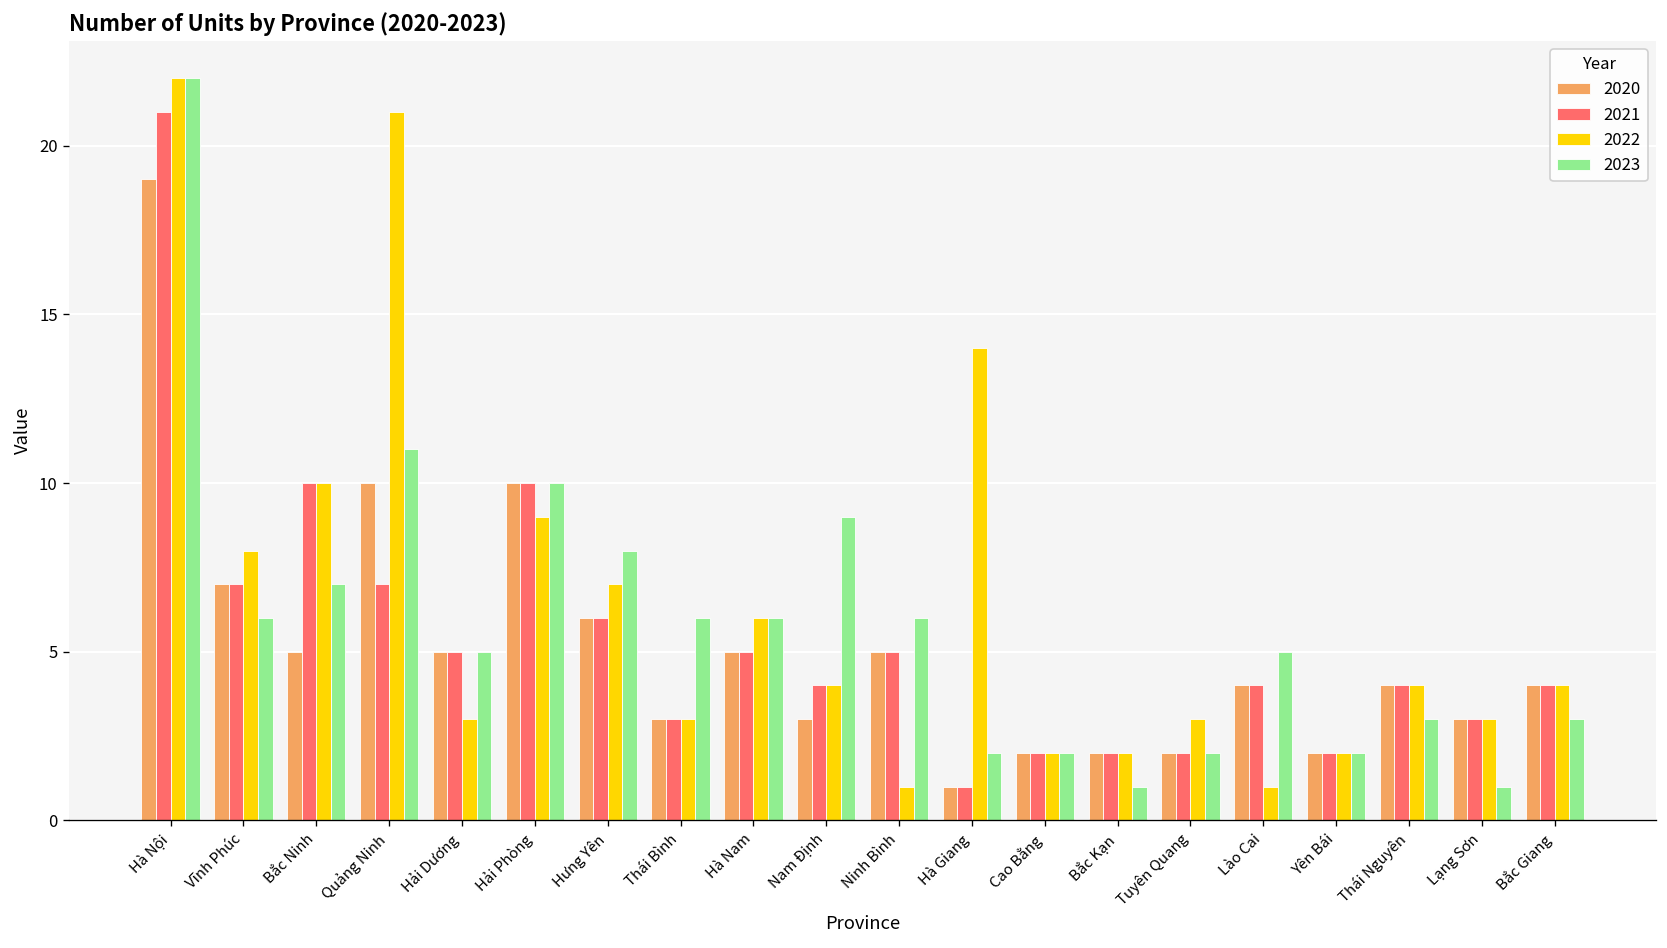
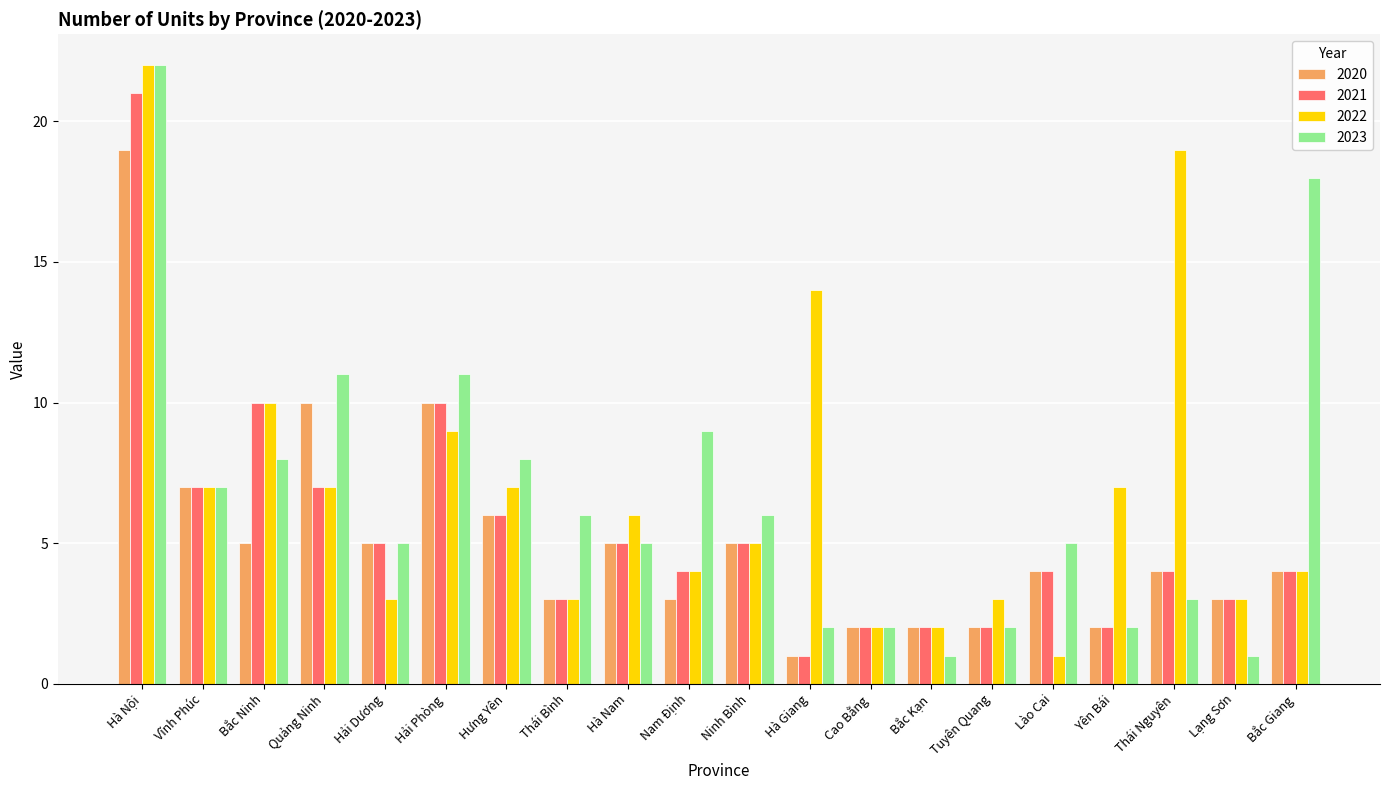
2022, Vĩnh Phúc: 8 -> 7
2023, Vĩnh Phúc: 6 -> 7
2023, Bắc Ninh: 7 -> 8
2022, Quảng Ninh: 21 -> 7
2023, Hải Phòng: 10 -> 11
2023, Hà Nam: 6 -> 5
2022, Ninh Bình: 1 -> 5
2022, Yên Bái: 2 -> 7
2022, Thái Nguyên: 4 -> 19
2023, Bắc Giang: 3 -> 18
